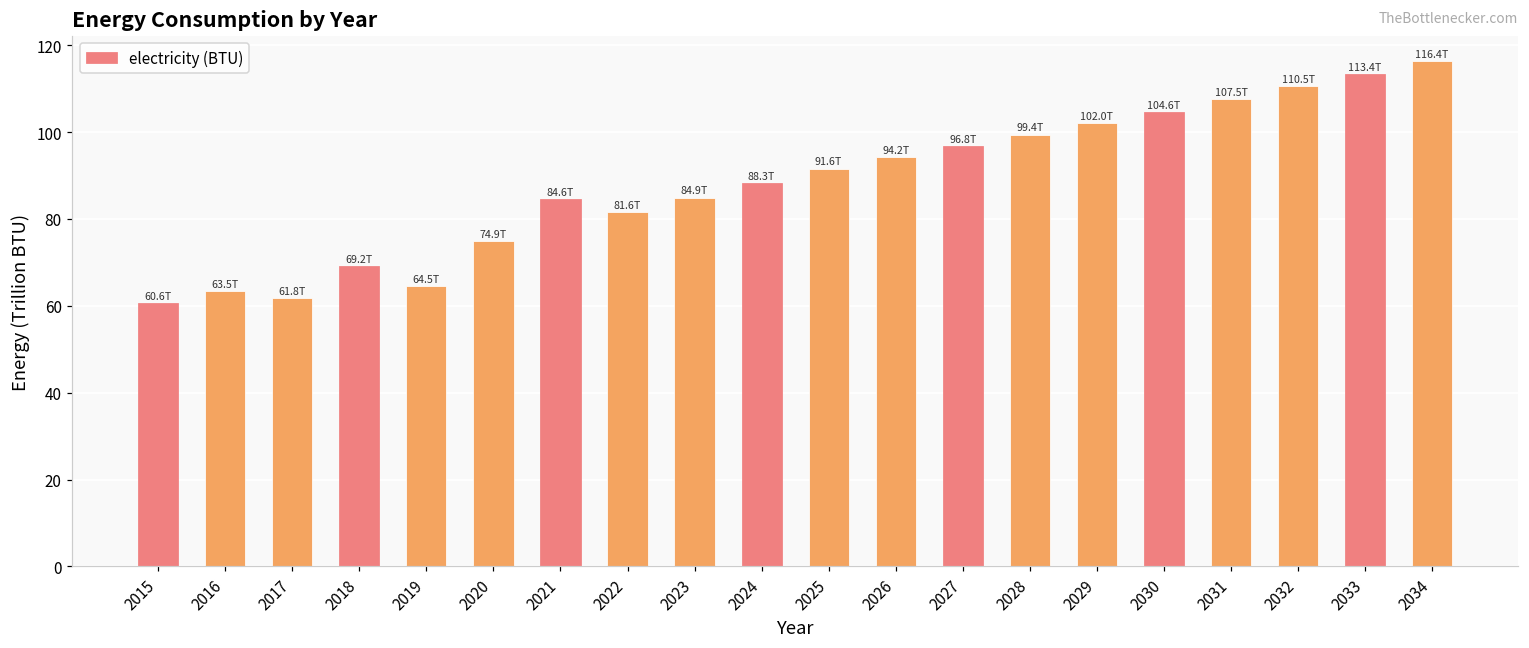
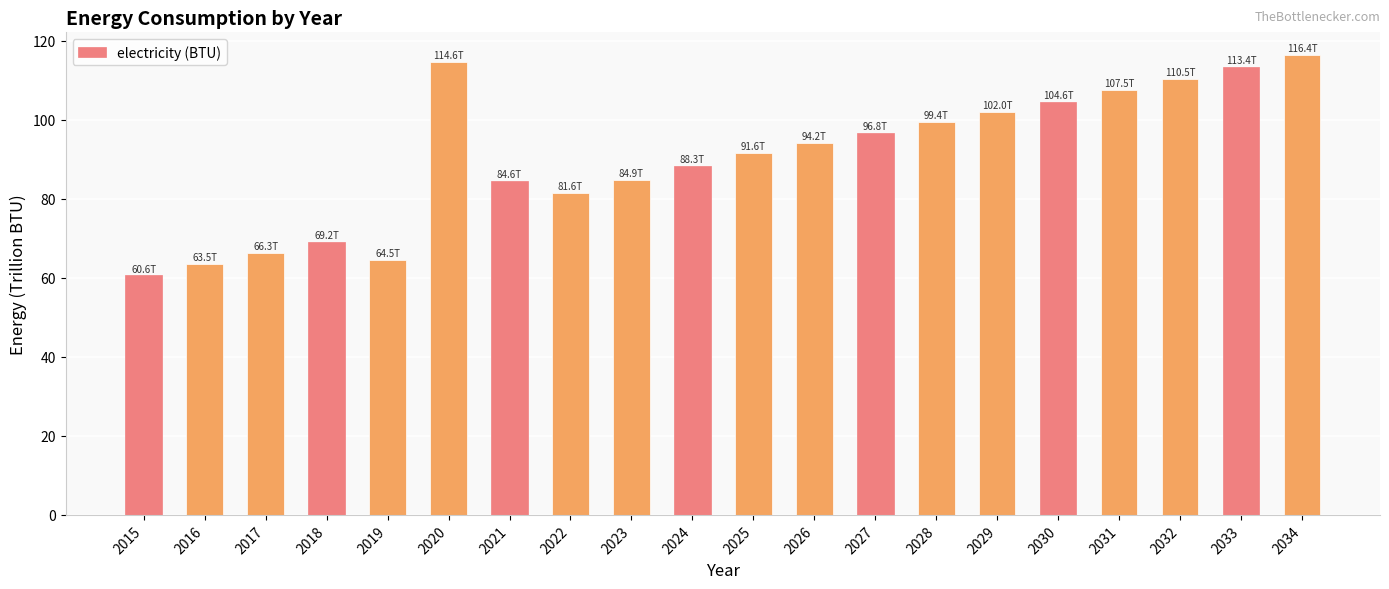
2017: 61.8T -> 66.3T
2020: 74.9T -> 114.6T
